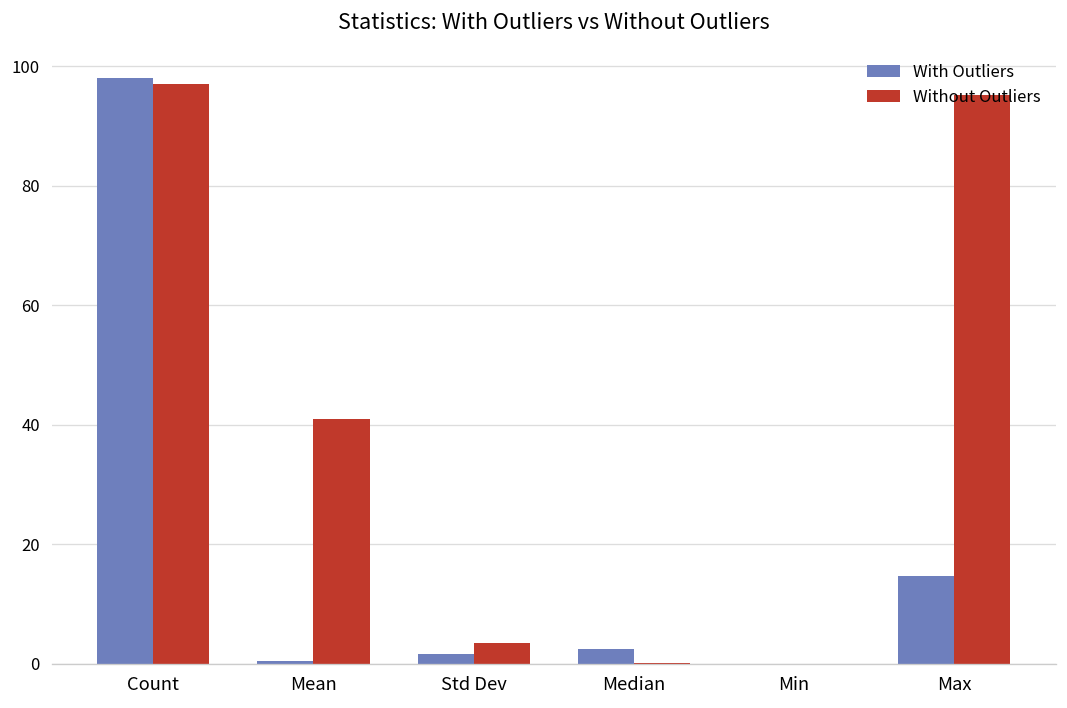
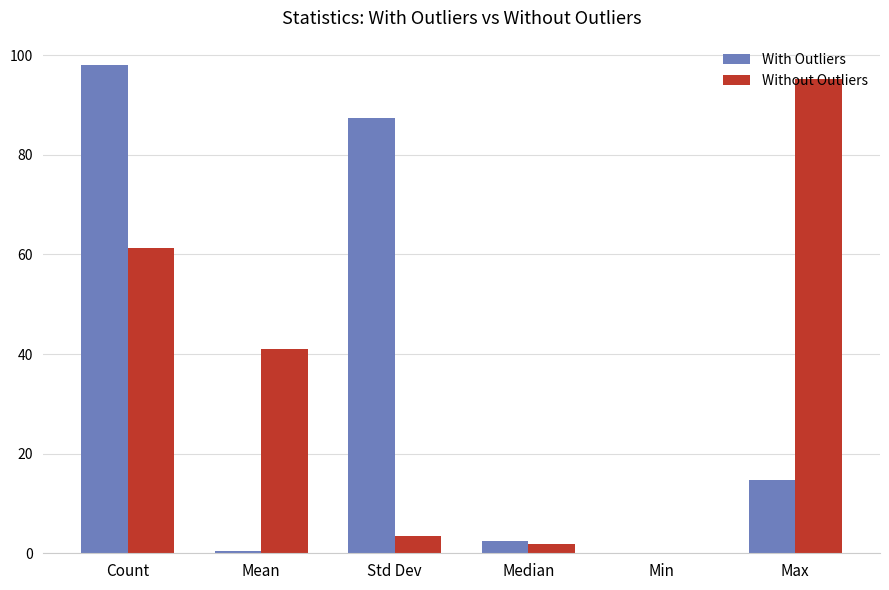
Without Outliers, Count: 97 -> 61
With Outliers, Std Dev: 2 -> 87
Without Outliers, Median: 0 -> 2
